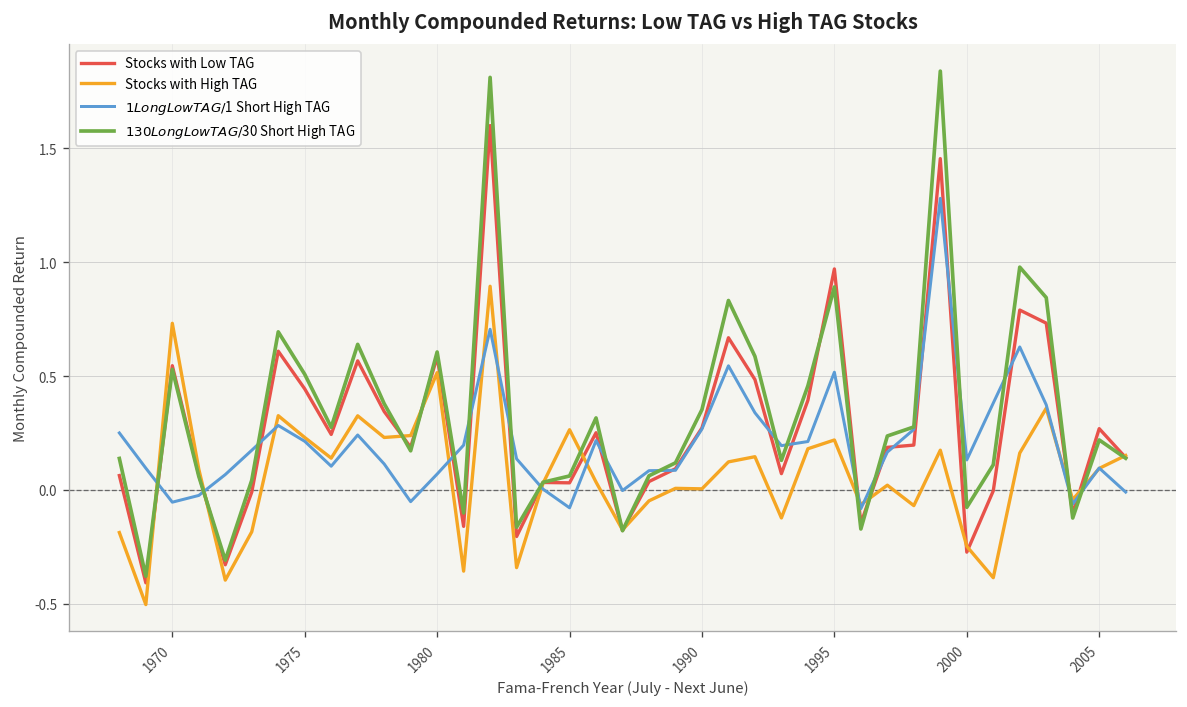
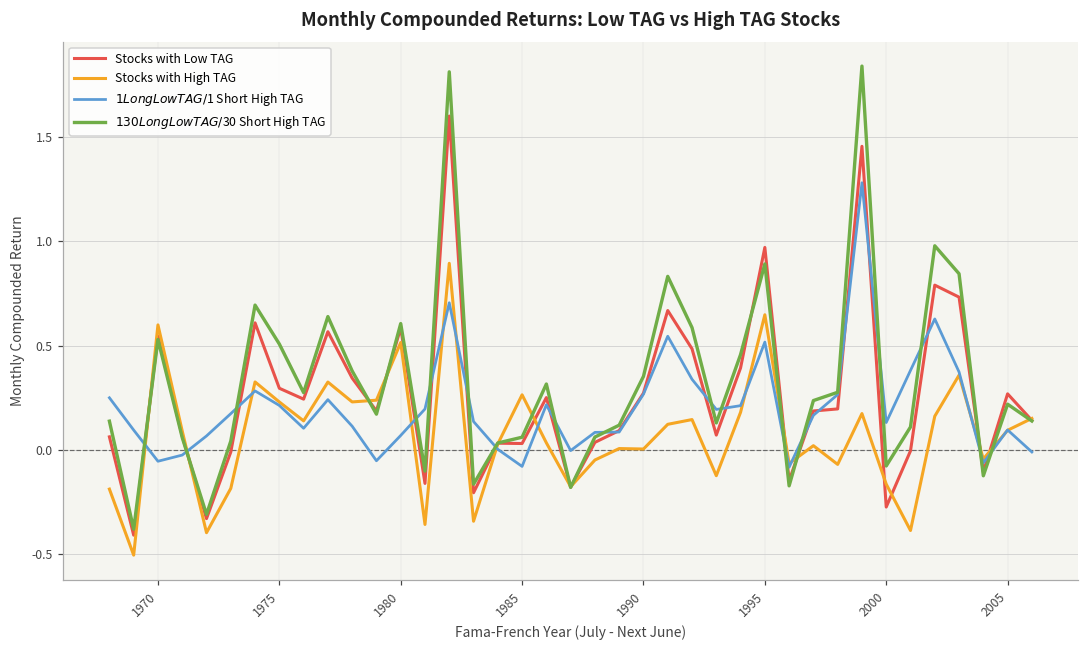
Stocks with High TAG, 1970: 0.73 -> 0.60
Stocks with Low TAG, 1975: 0.44 -> 0.30
Stocks with High TAG, 1995: 0.22 -> 0.65
Stocks with High TAG, 2000: -0.25 -> -0.16
